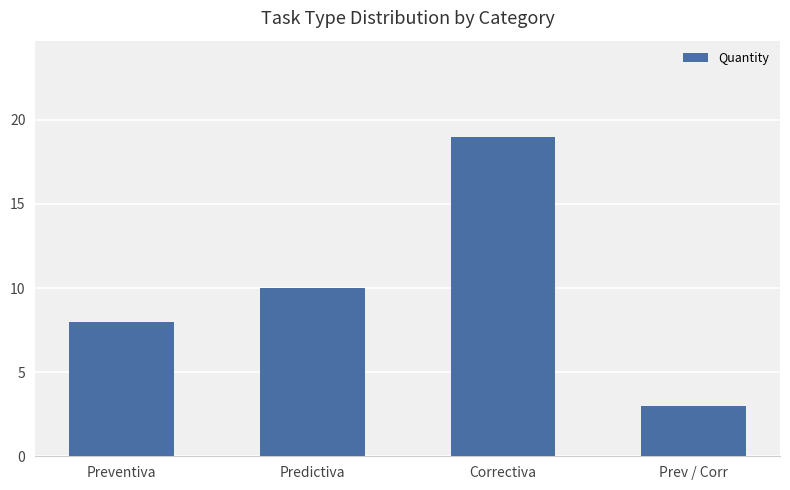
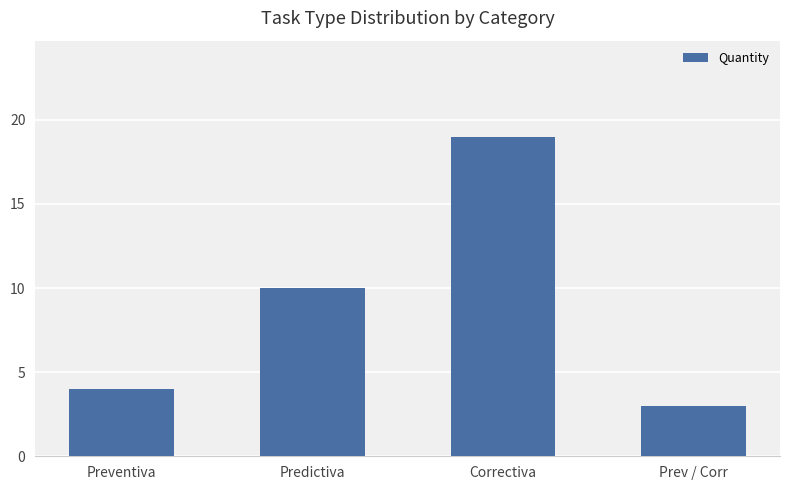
Preventiva: 8 -> 4
